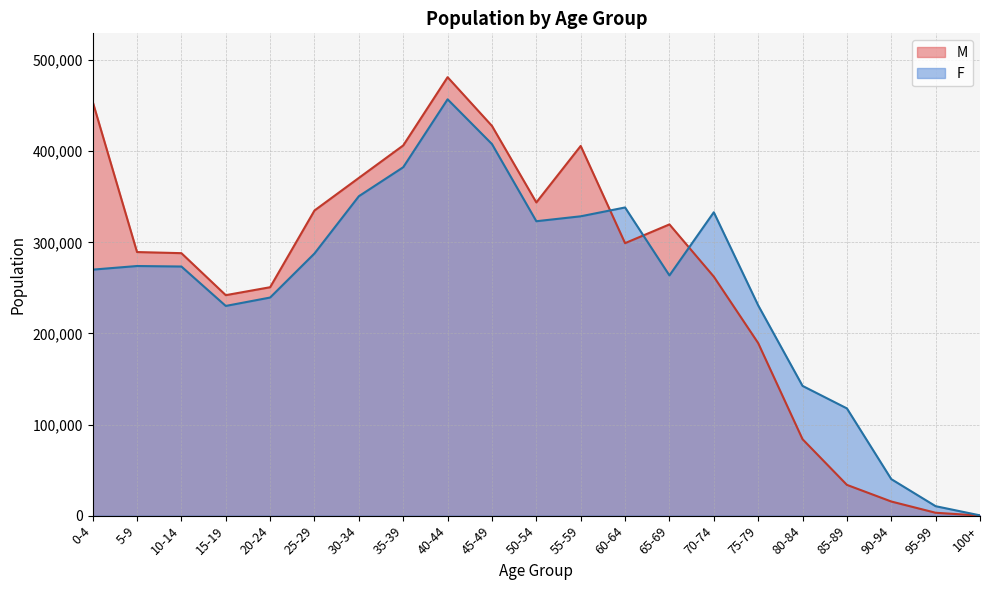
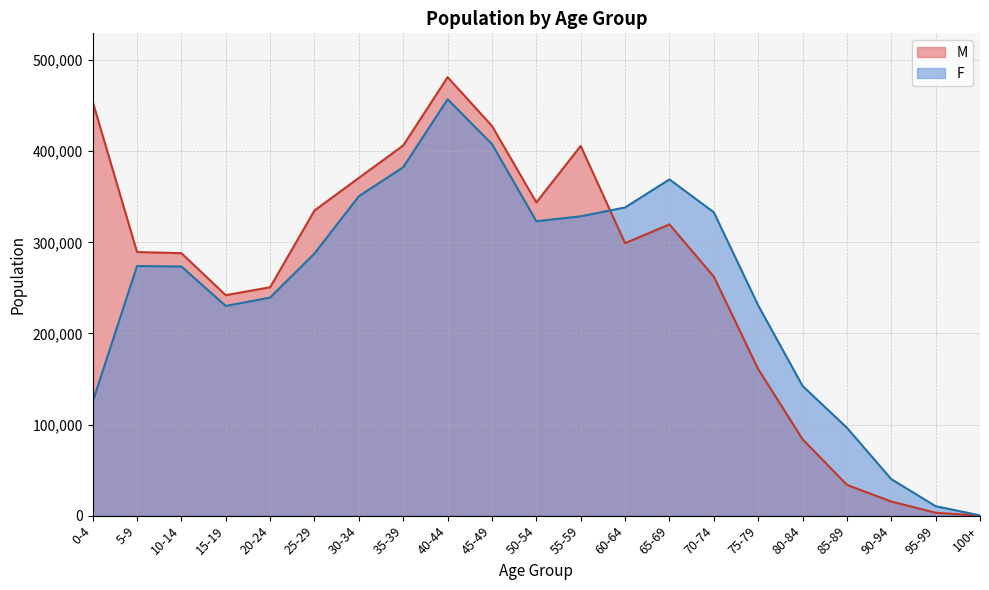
F, 0-4: 270,000 -> 120,000
F, 65-69: 260,000 -> 370,000
M, 75-79: 190,000 -> 160,000
F, 85-89: 120,000 -> 100,000
